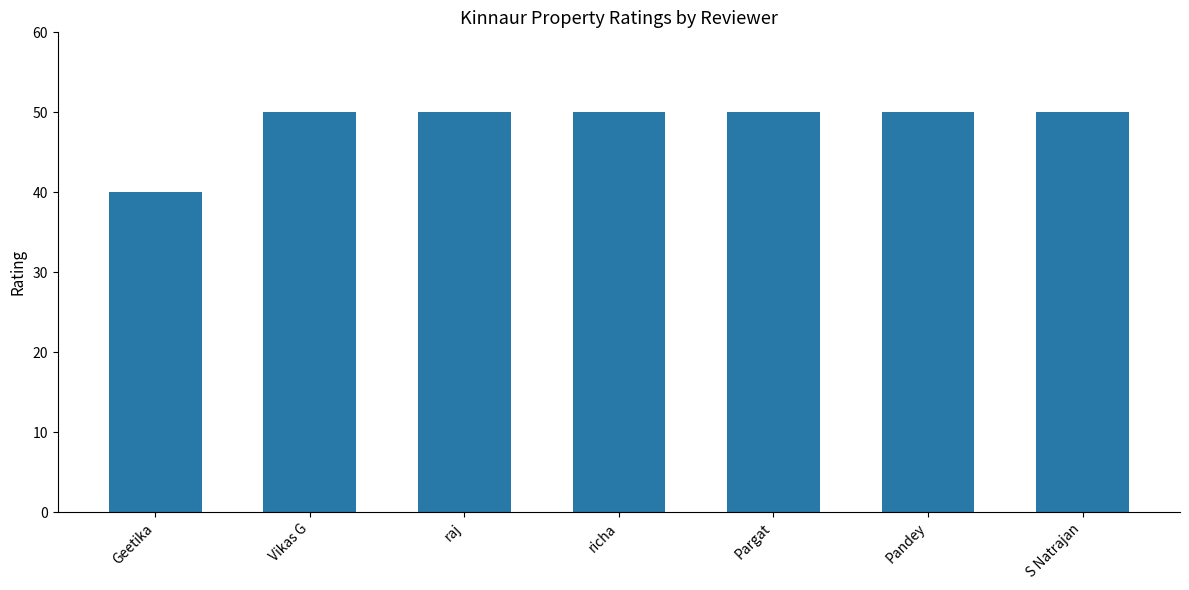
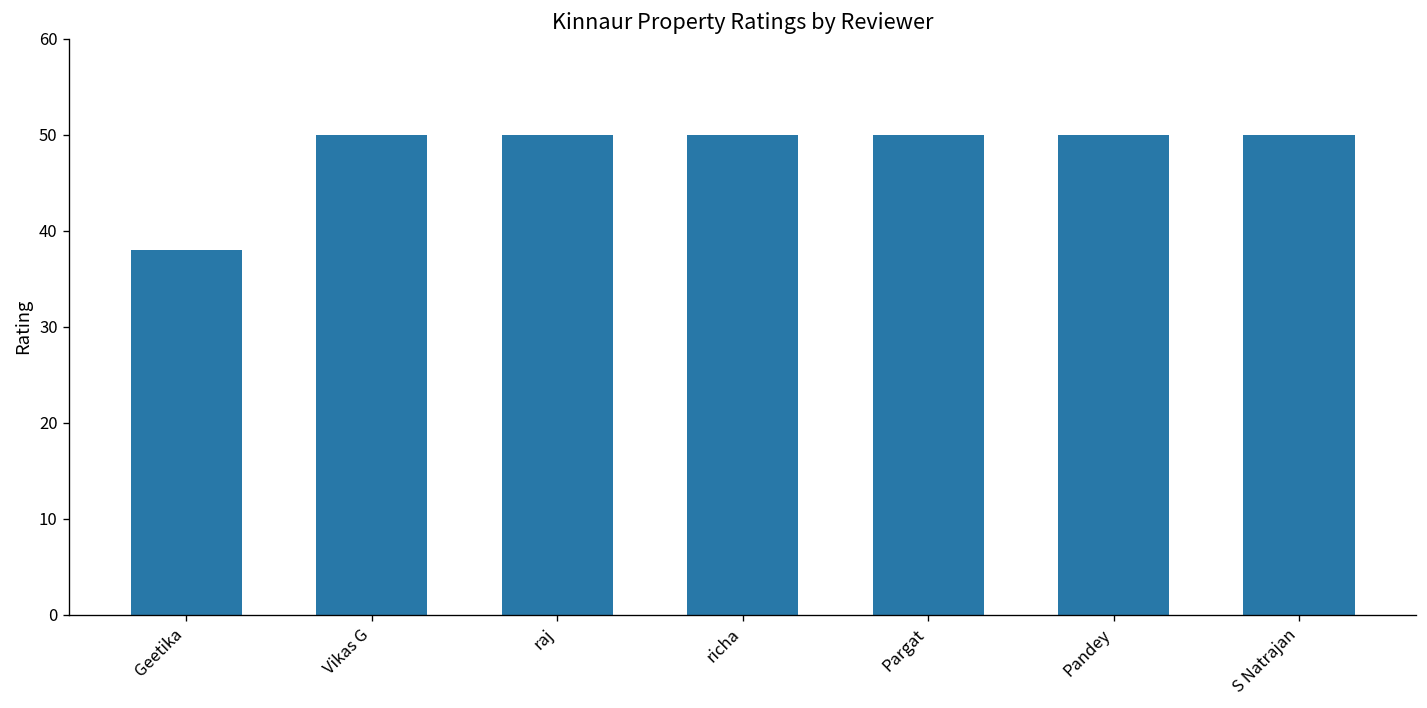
Geetika: 40 -> 38
